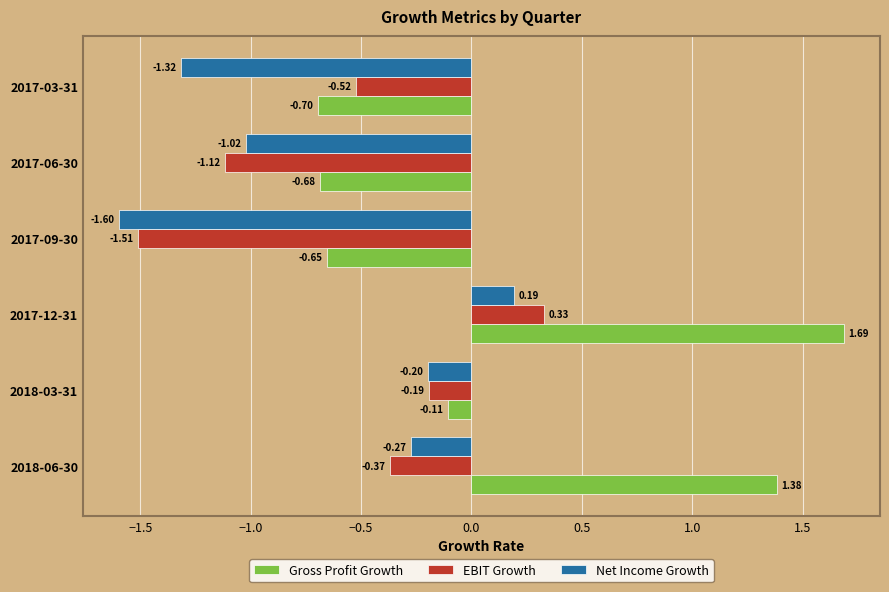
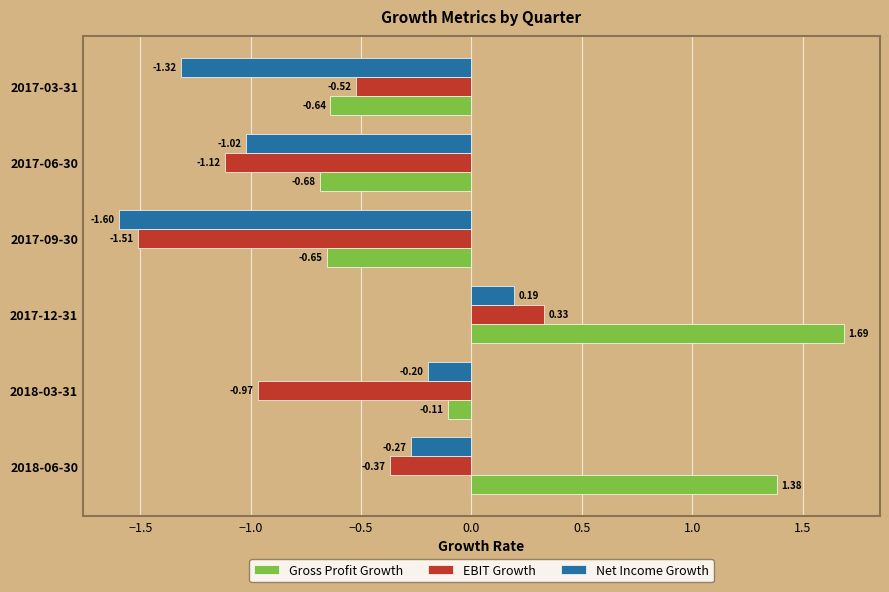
Gross Profit Growth, 2017-03-31: -0.70 -> -0.64
EBIT Growth, 2018-03-31: -0.19 -> -0.97
